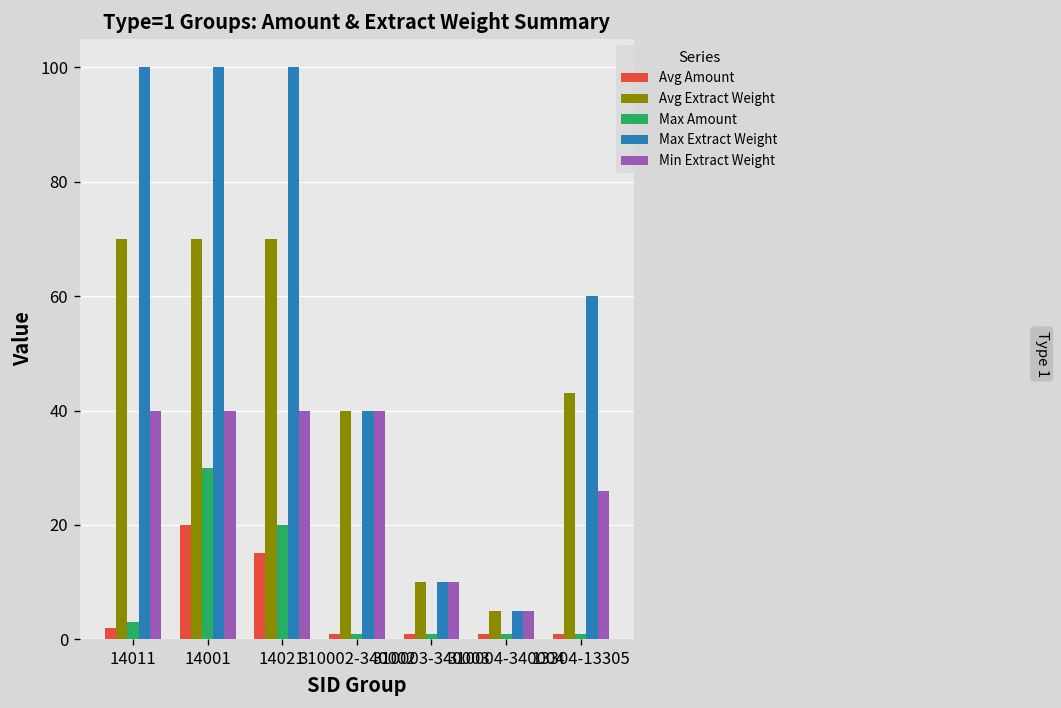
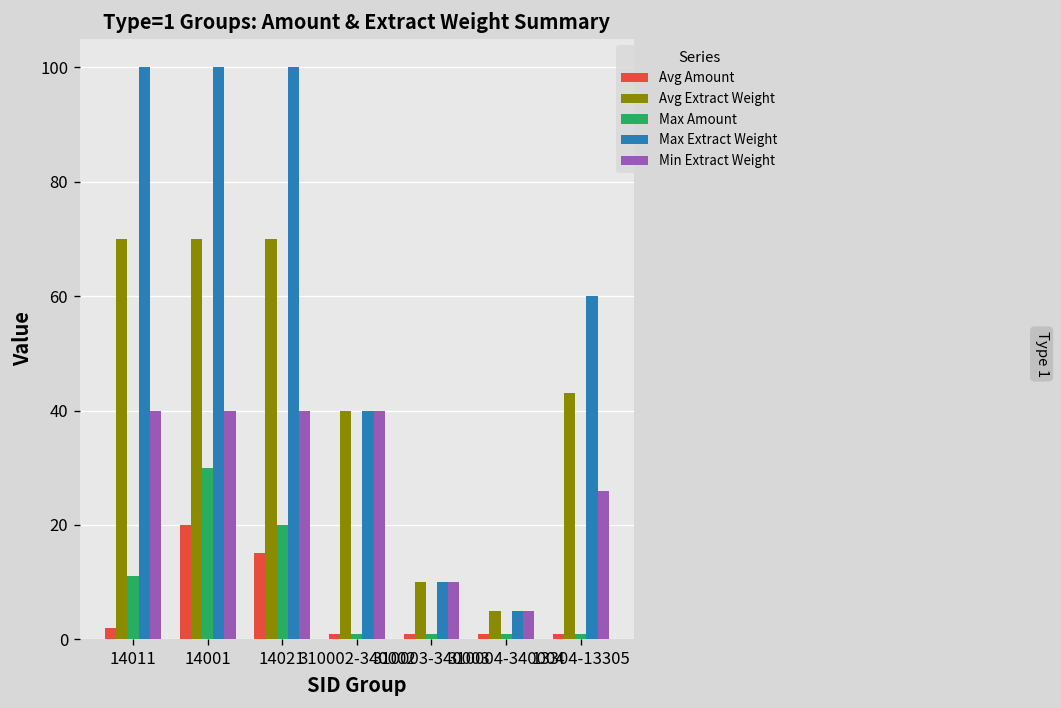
Max Amount, 14011: 3 -> 11
